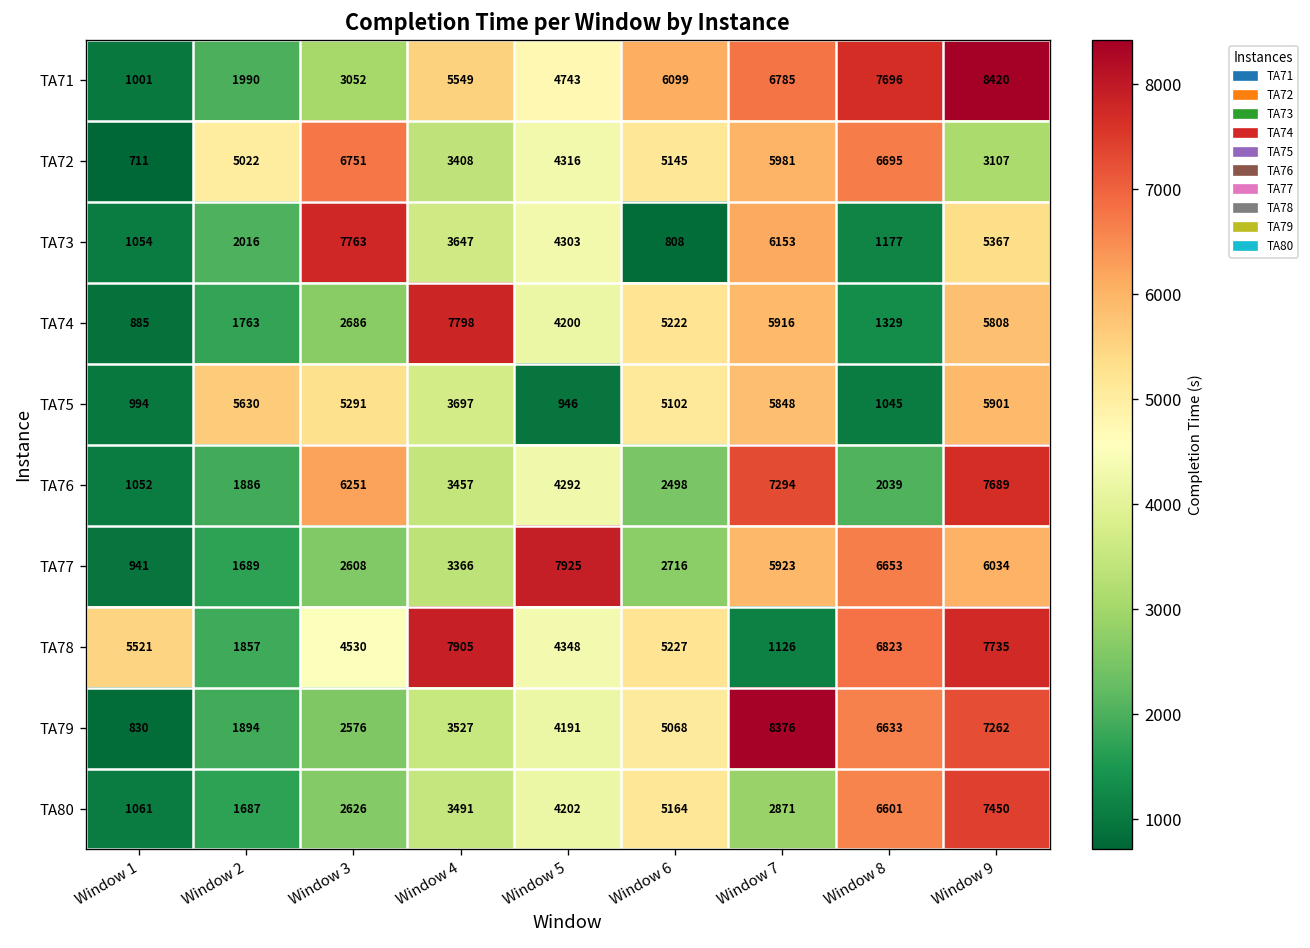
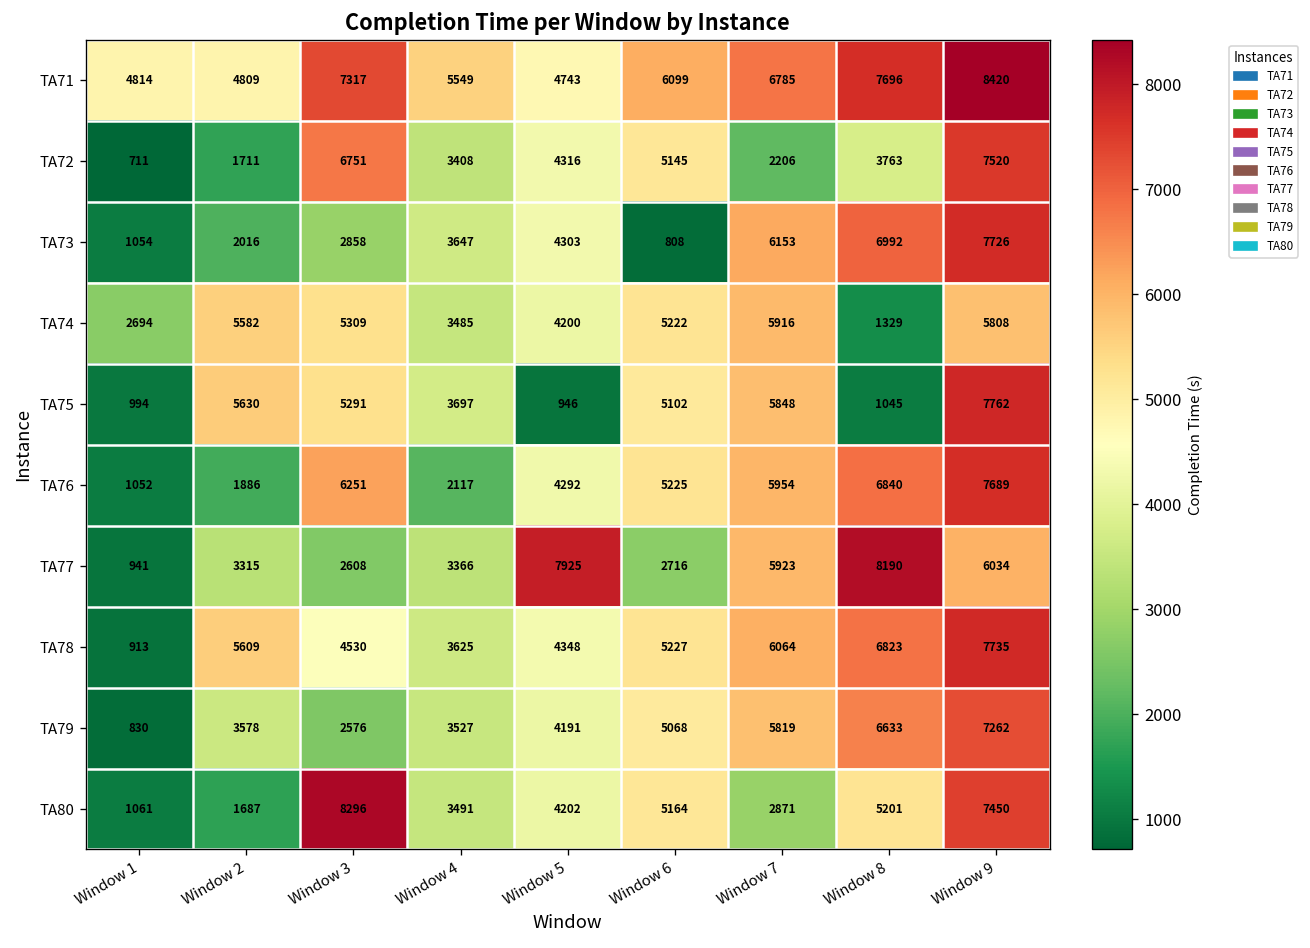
TA71, Window 1: 1001 -> 4814
TA71, Window 2: 1990 -> 4809
TA71, Window 3: 3052 -> 7317
TA72, Window 2: 5022 -> 1711
TA72, Window 7: 5981 -> 2206
TA72, Window 8: 6695 -> 3763
TA72, Window 9: 3107 -> 7520
TA73, Window 3: 7763 -> 2858
TA73, Window 8: 1177 -> 6992
TA73, Window 9: 5367 -> 7726
TA74, Window 1: 885 -> 2694
TA74, Window 2: 1763 -> 5582
TA74, Window 3: 2686 -> 5309
TA74, Window 4: 7798 -> 3485
TA75, Window 9: 5901 -> 7762
TA76, Window 4: 3457 -> 2117
TA76, Window 6: 2498 -> 5225
TA76, Window 7: 7294 -> 5954
TA76, Window 8: 2039 -> 6840
TA77, Window 2: 1689 -> 3315
TA77, Window 8: 6653 -> 8190
TA78, Window 1: 5521 -> 913
TA78, Window 2: 1857 -> 5609
TA78, Window 4: 7905 -> 3625
TA78, Window 7: 1126 -> 6064
TA79, Window 2: 1894 -> 3578
TA79, Window 7: 8376 -> 5819
TA80, Window 3: 2626 -> 8296
TA80, Window 8: 6601 -> 5201
